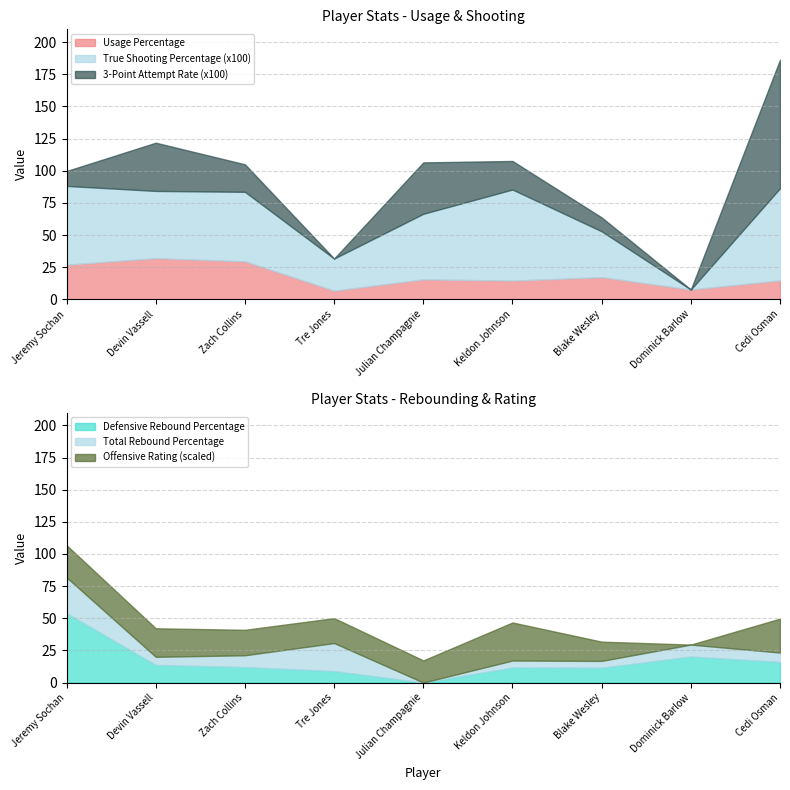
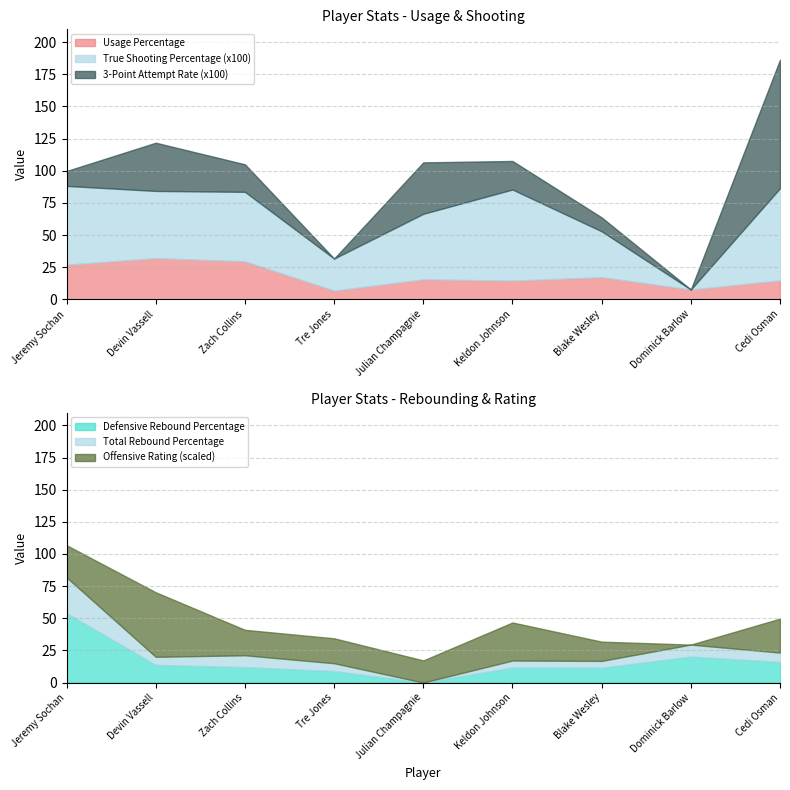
Player Stats - Rebounding & Rating, Offensive Rating (scaled), Devin Vassell: 22 -> 50
Player Stats - Rebounding & Rating, Total Rebound Percentage, Tre Jones: 22 -> 6
